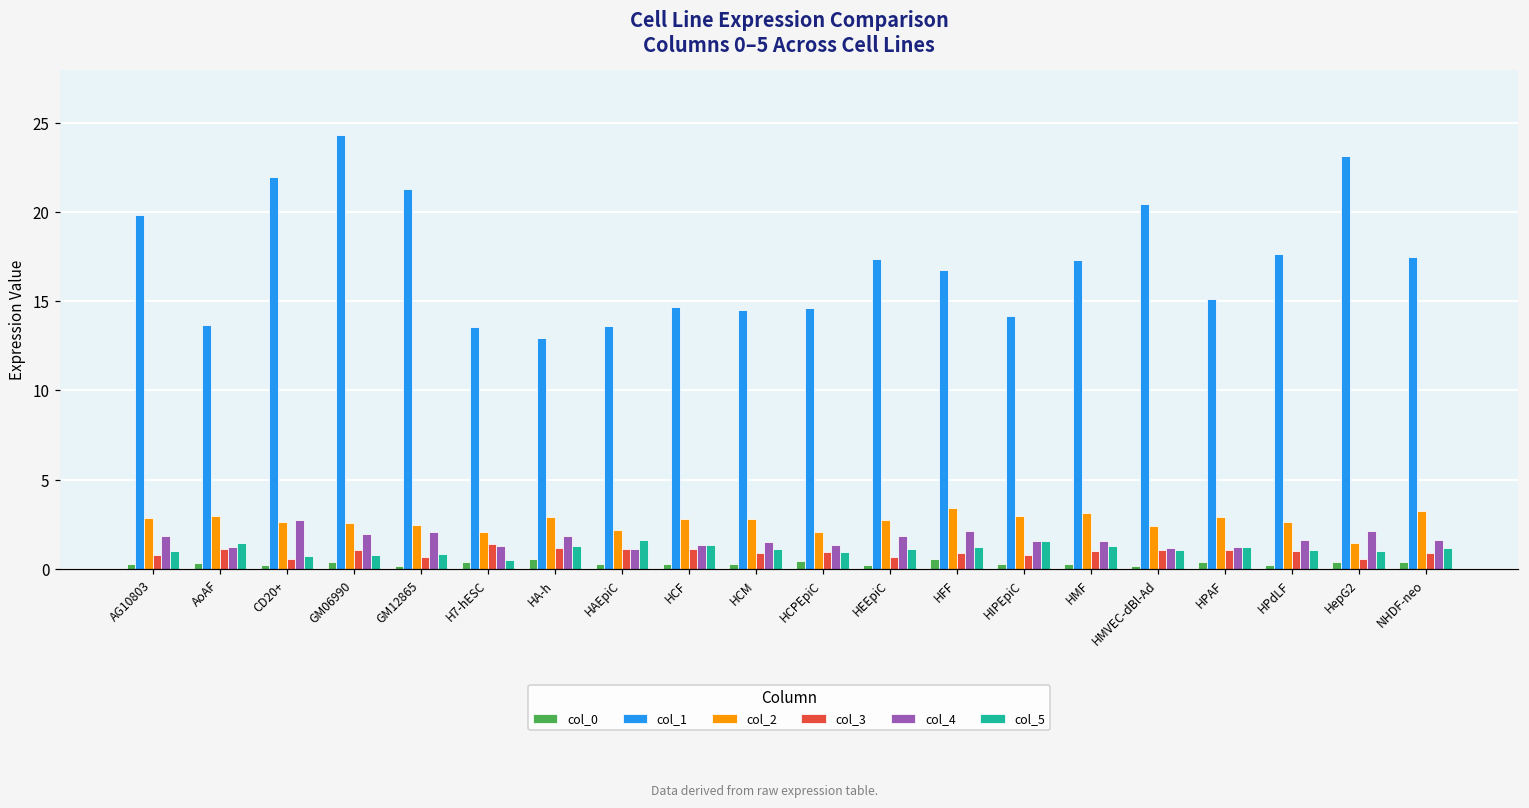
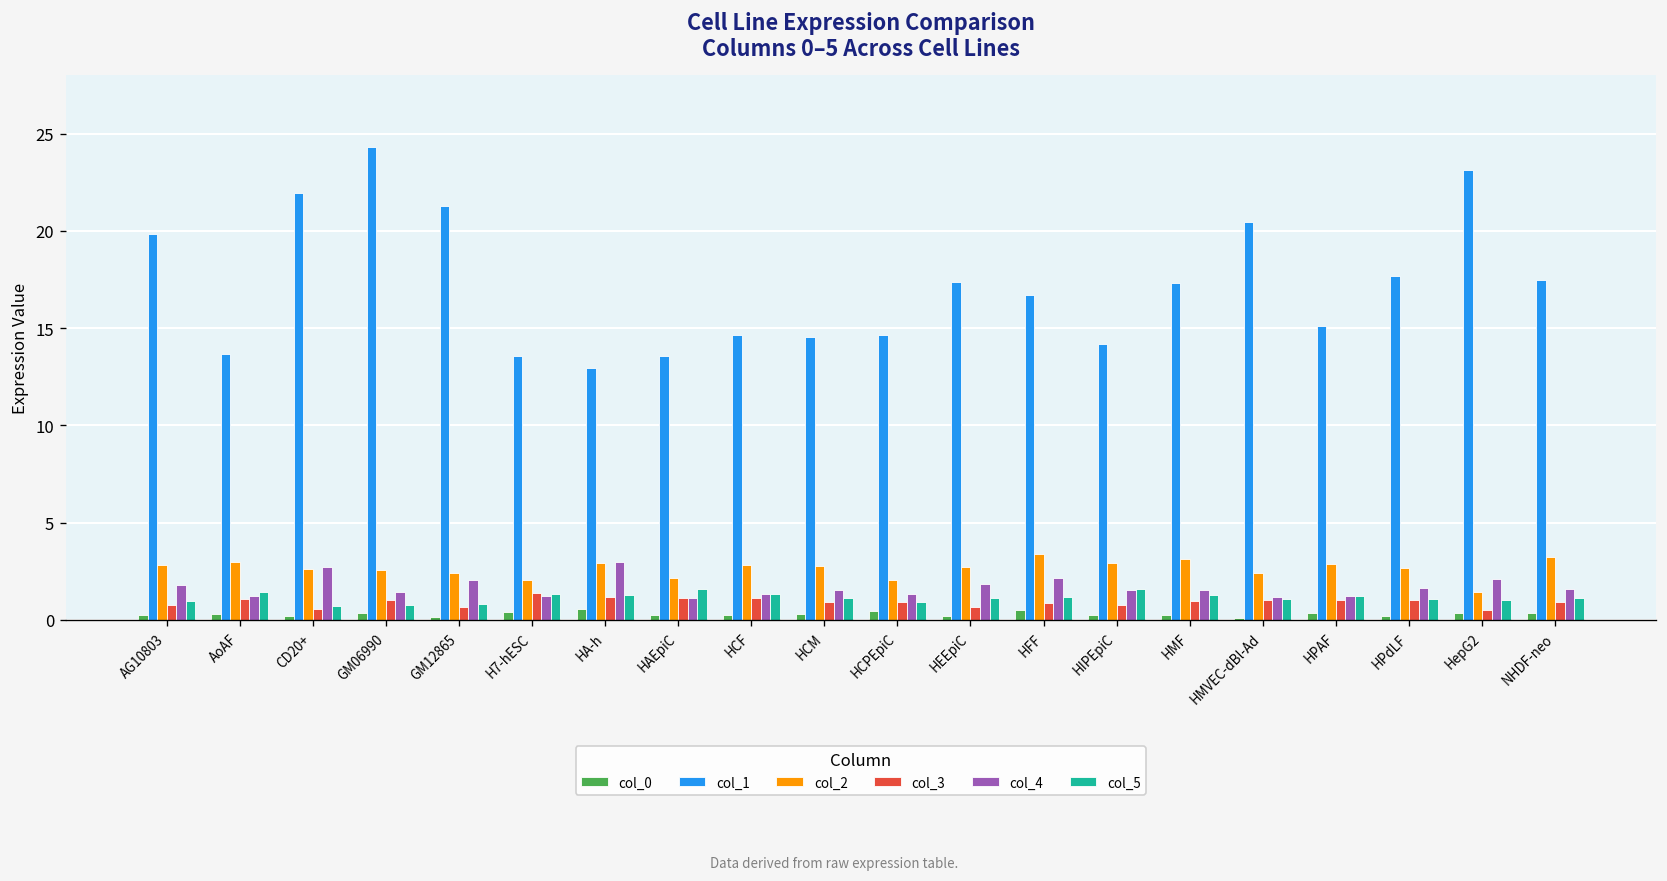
col_4, GM06990: 1.9 -> 1.4
col_5, H7-hESC: 0.5 -> 1.3
col_4, HA-h: 1.8 -> 3.0
